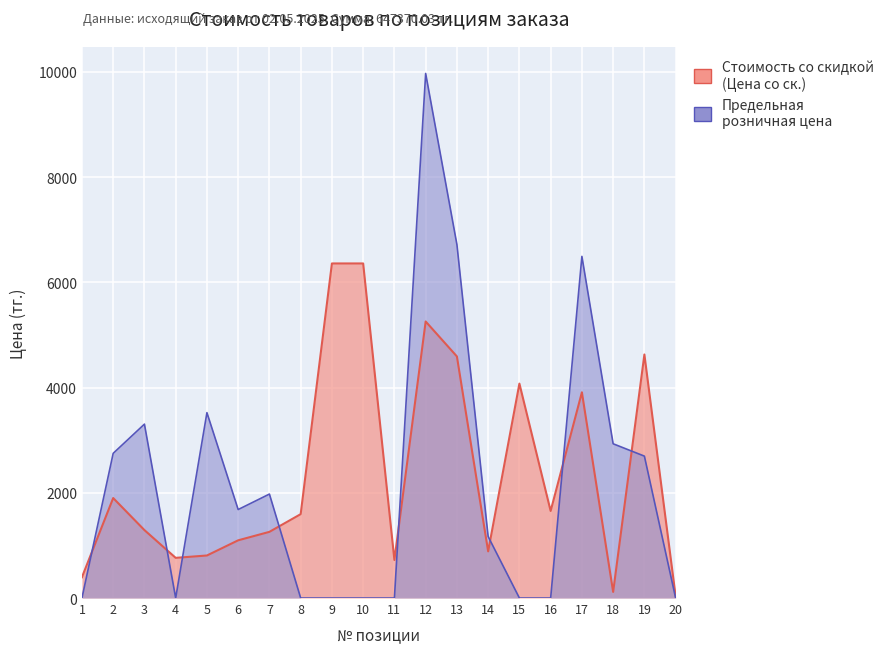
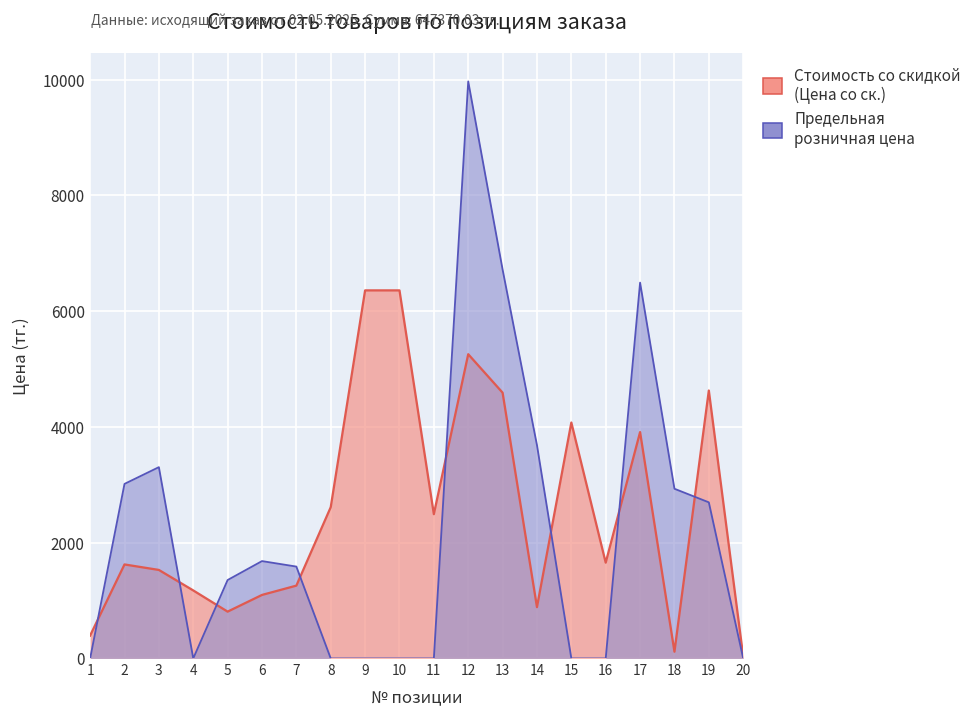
Стоимость со скидкой (Цена со ск.), 2: 1900 -> 1600
Предельная розничная цена, 2: 2800 -> 3000
Стоимость со скидкой (Цена со ск.), 3: 1300 -> 1500
Стоимость со скидкой (Цена со ск.), 4: 800 -> 1200
Предельная розничная цена, 5: 3500 -> 1400
Предельная розничная цена, 7: 2000 -> 1600
Стоимость со скидкой (Цена со ск.), 8: 1600 -> 2600
Стоимость со скидкой (Цена со ск.), 11: 700 -> 2500
Предельная розничная цена, 14: 1200 -> 3700
